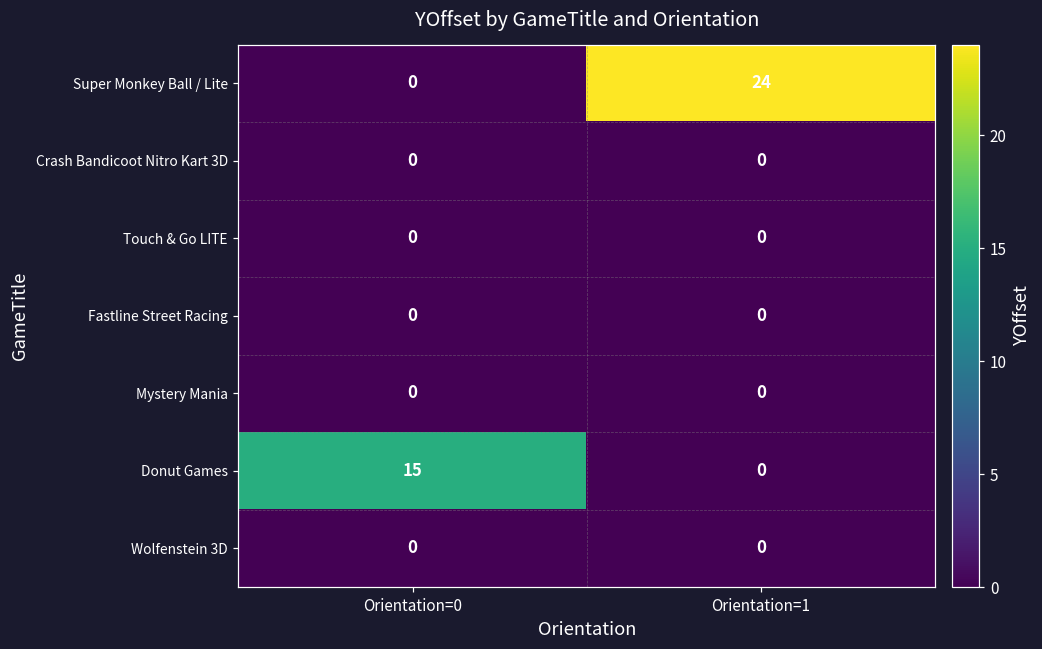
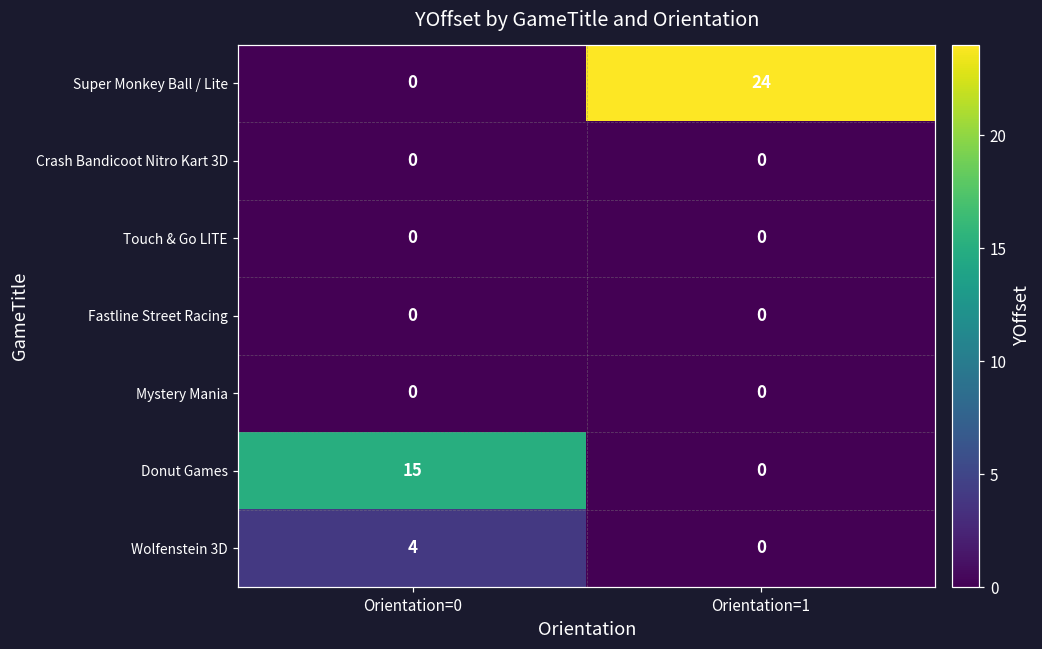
Wolfenstein 3D, Orientation=0: 0 -> 4
